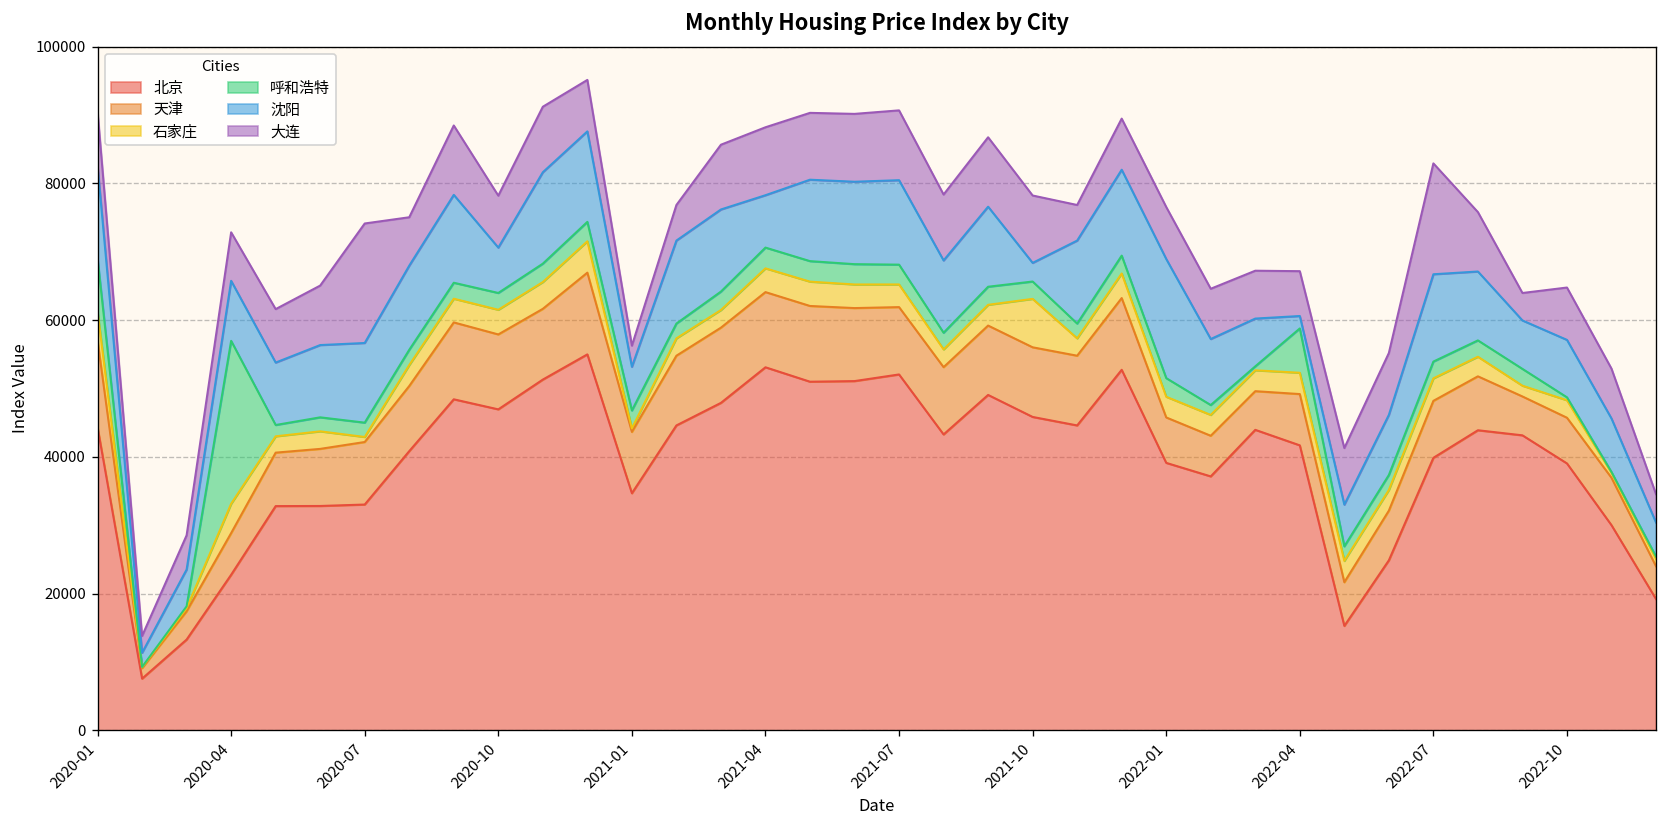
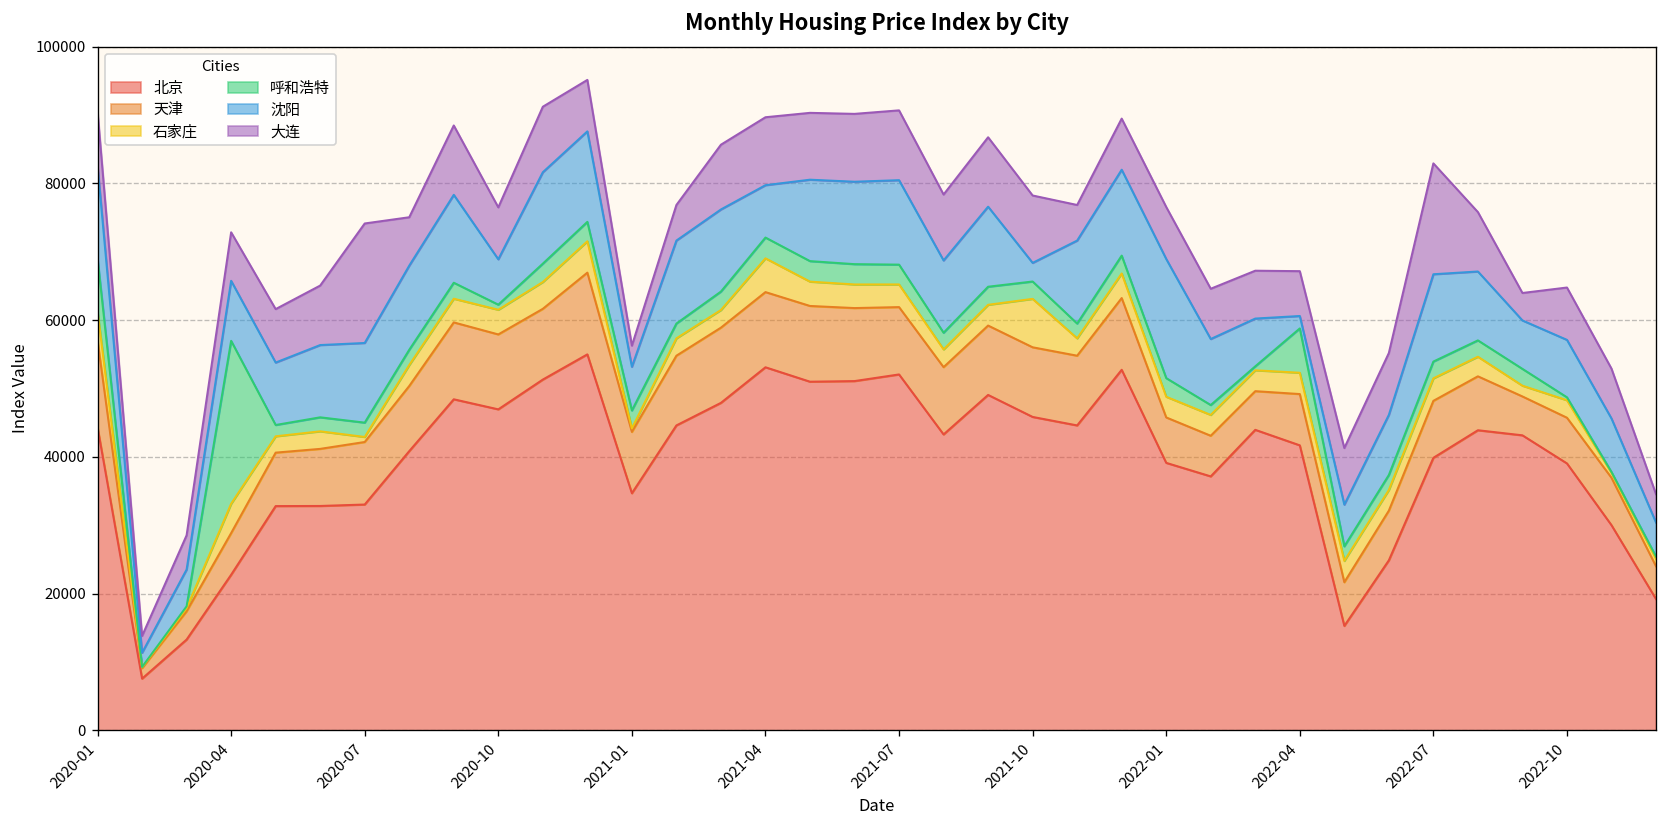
呼和浩特, 2020-10: 2000 -> 1000
石家庄, 2021-04: 3000 -> 5000
